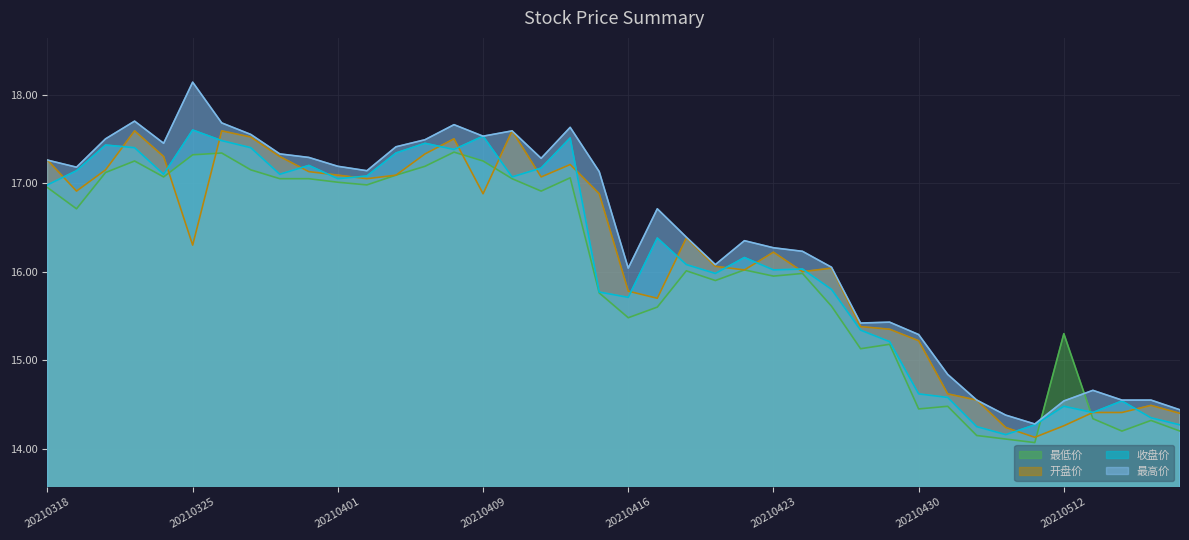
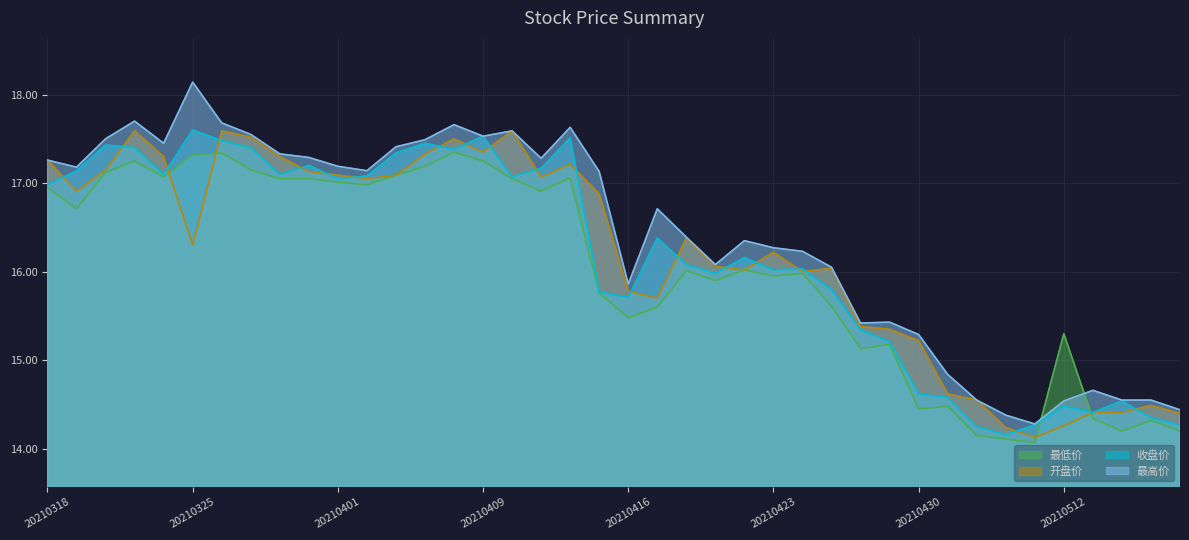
开盘价, 20210409: 16.9 -> 17.4
最高价, 20210416: 16.0 -> 15.9
